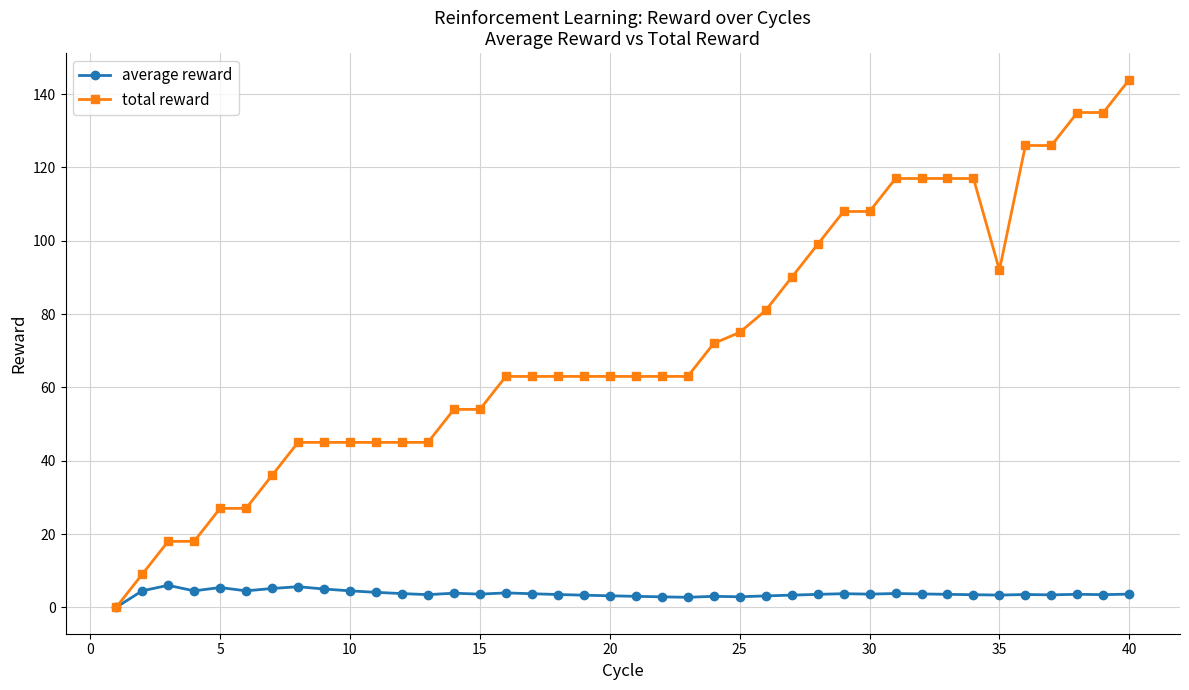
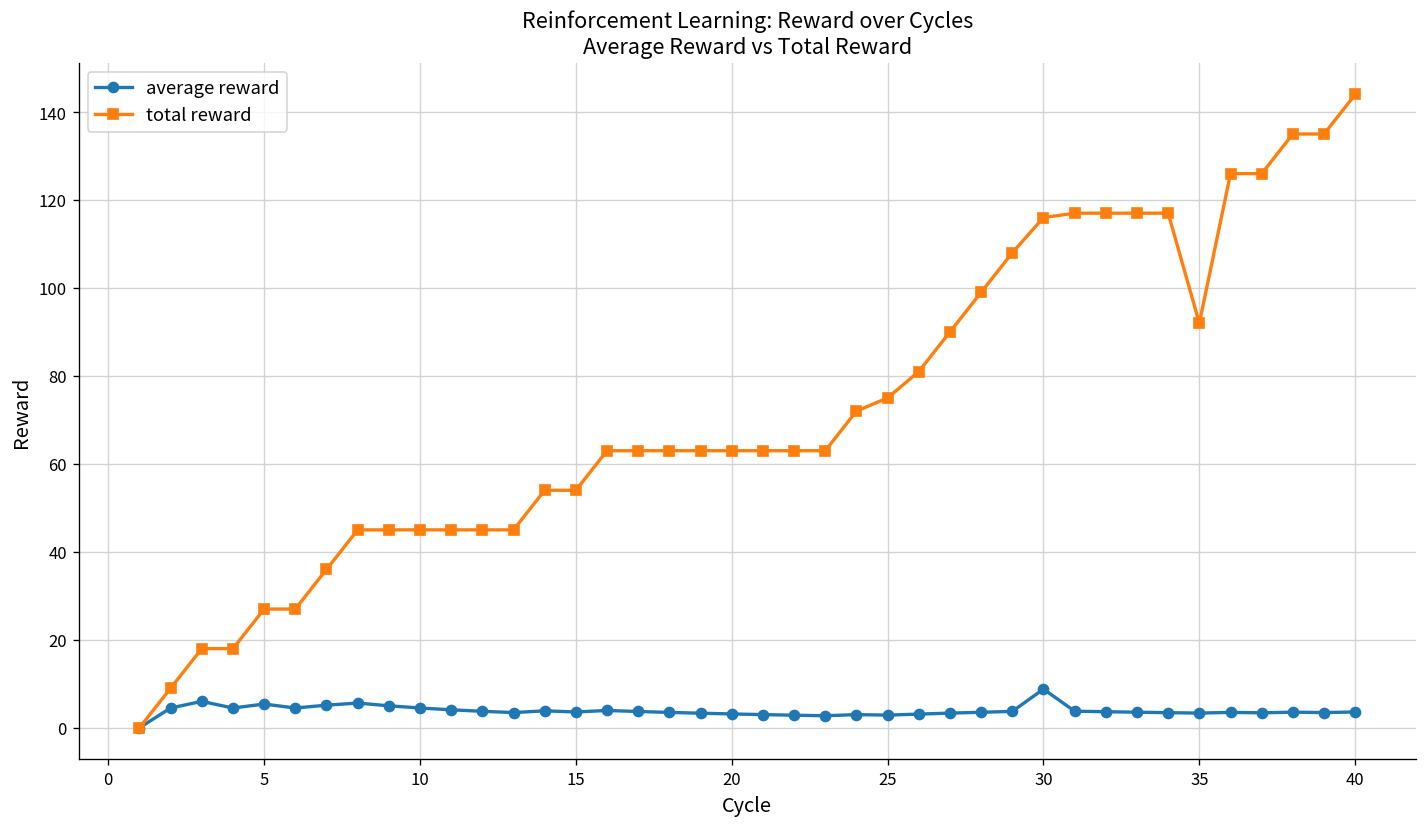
average reward, 30: 4 -> 9
total reward, 30: 108 -> 116
